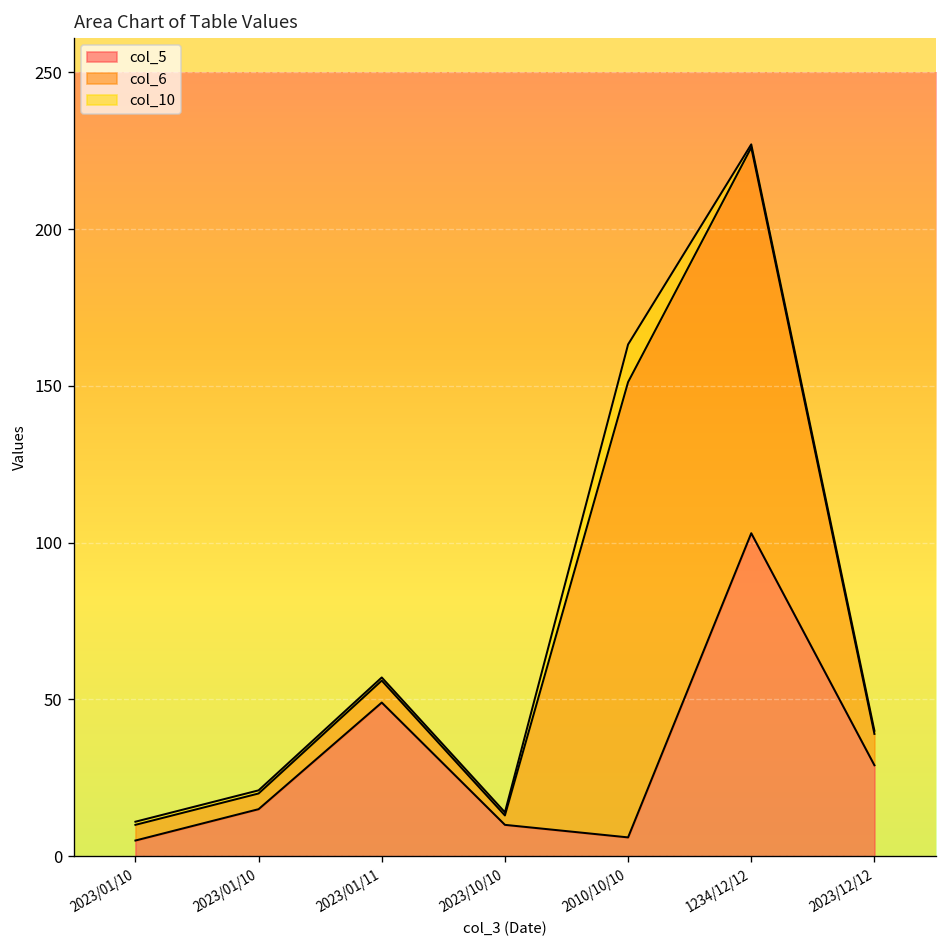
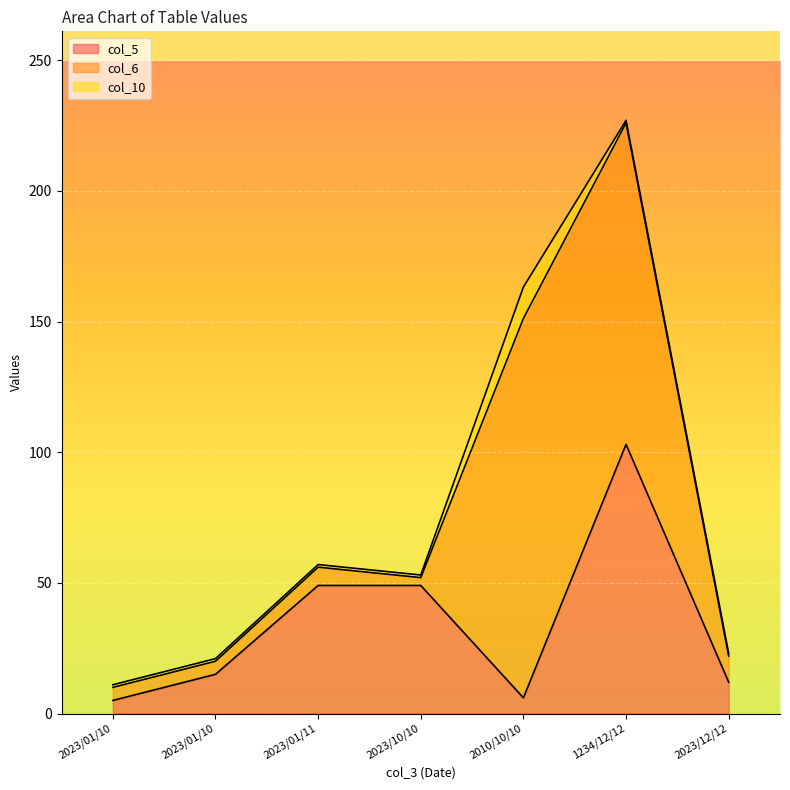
col_5, 2023/10/10: 10 -> 49
col_5, 2023/12/12: 29 -> 12
